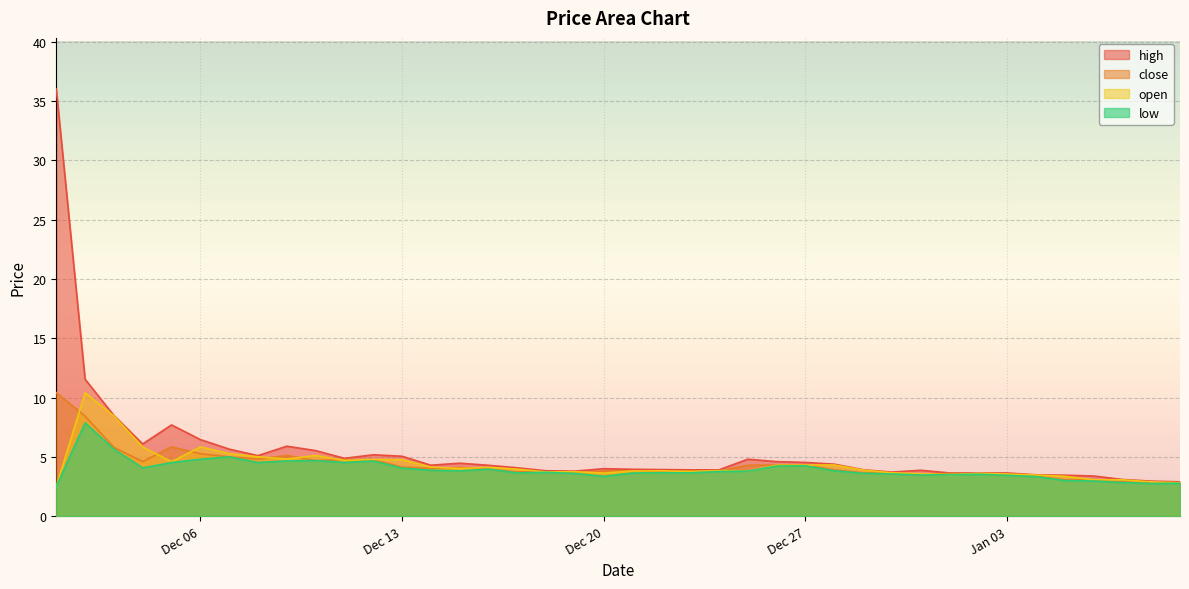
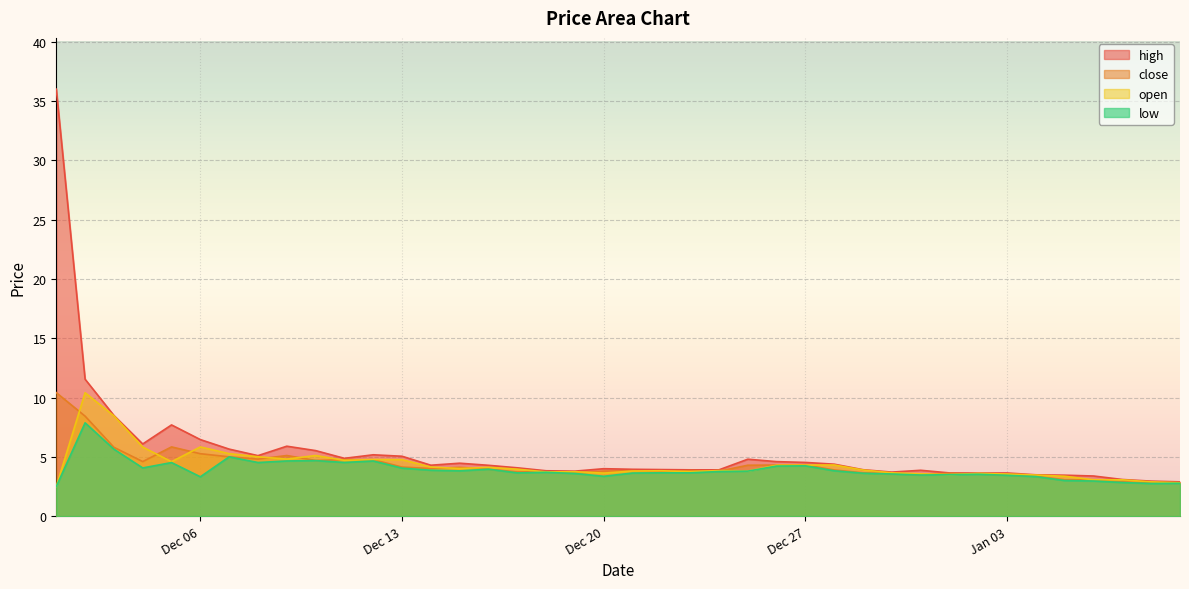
low, Dec 06: 4.8 -> 3.3
